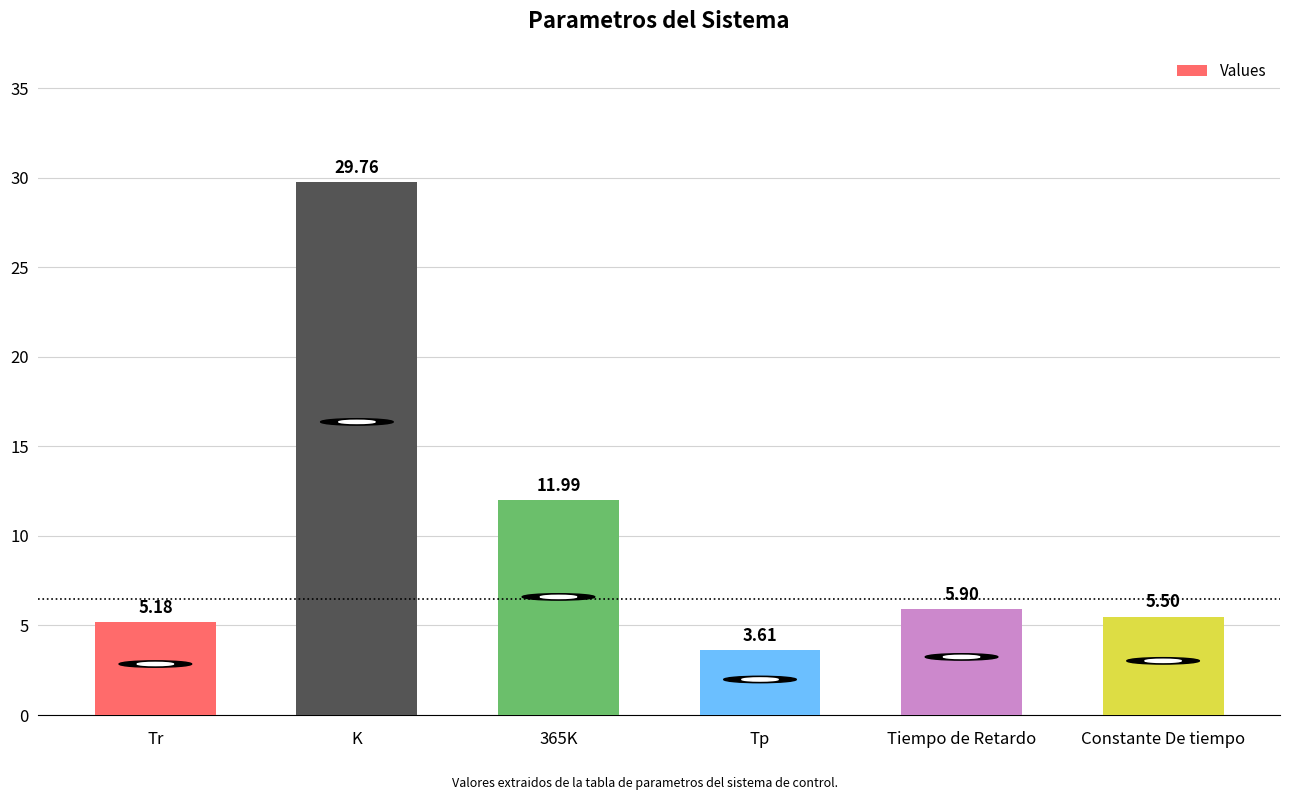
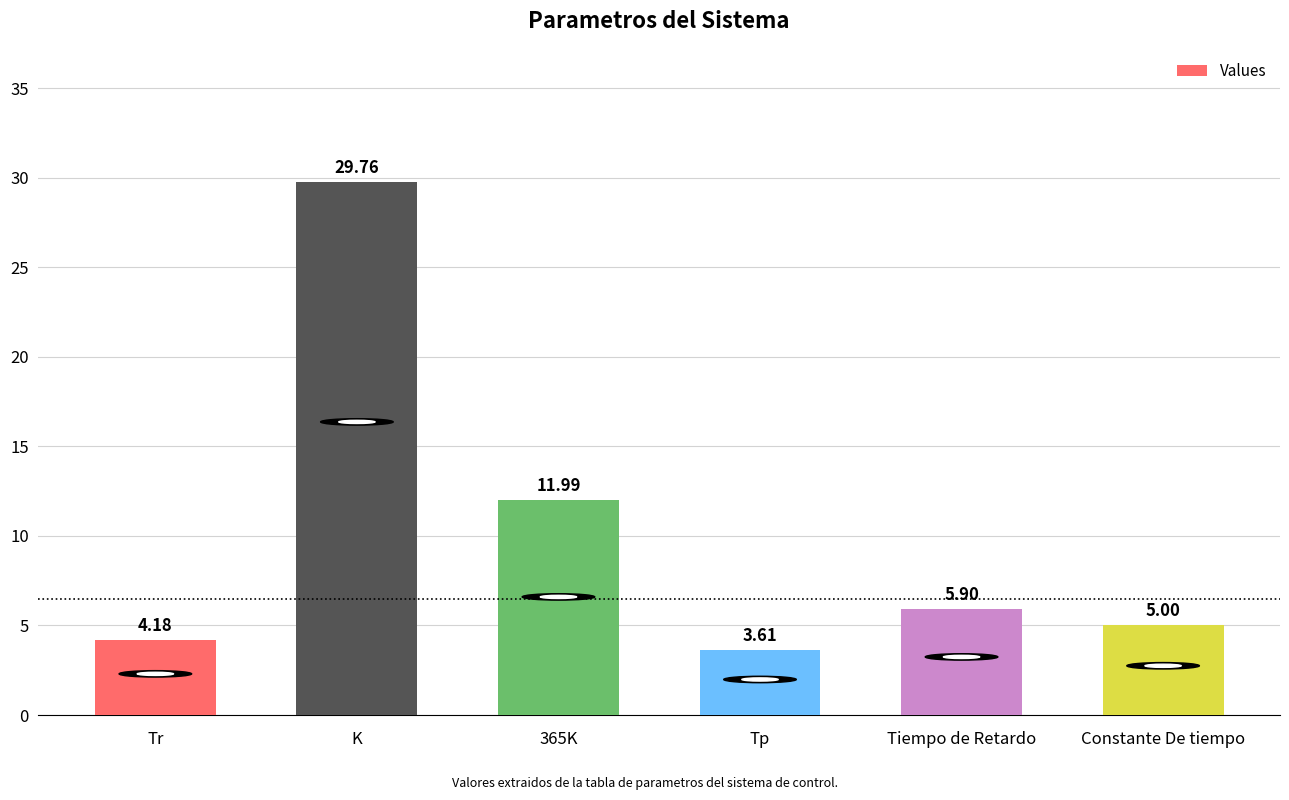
Tr: 5.18 -> 4.18
Constante De tiempo: 5.50 -> 5.00
